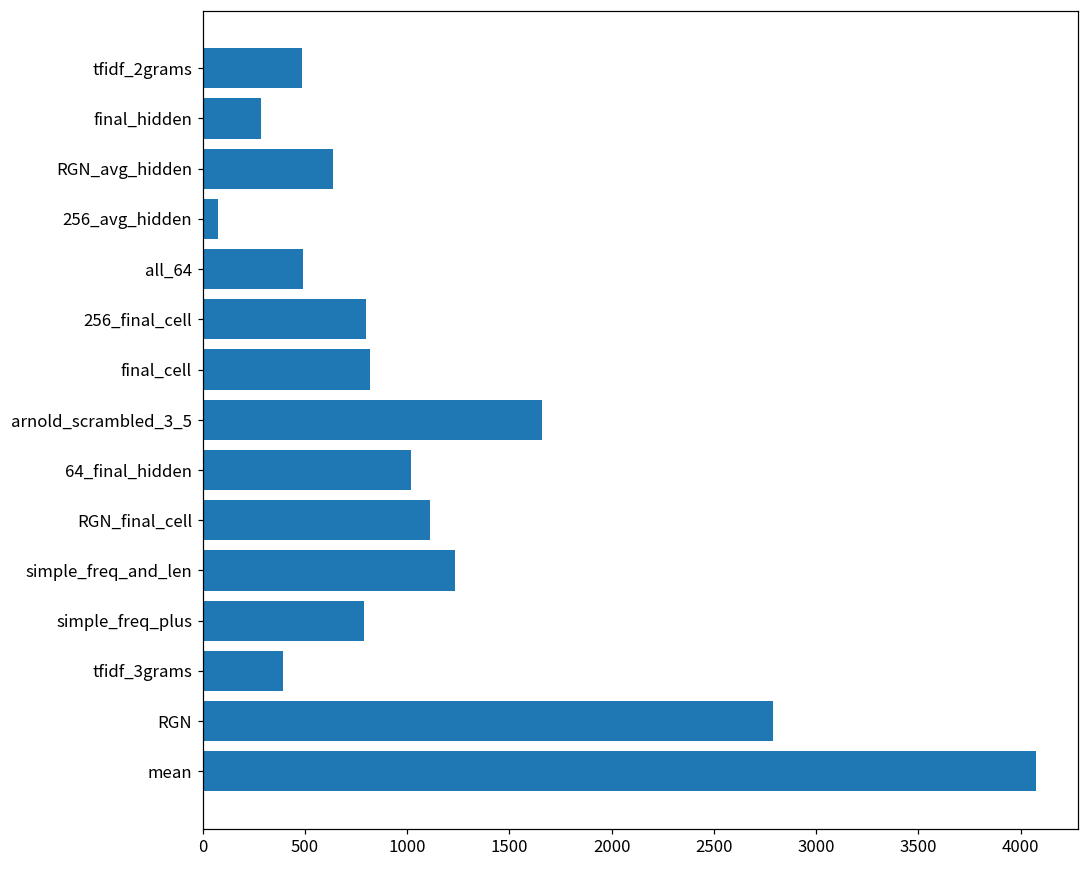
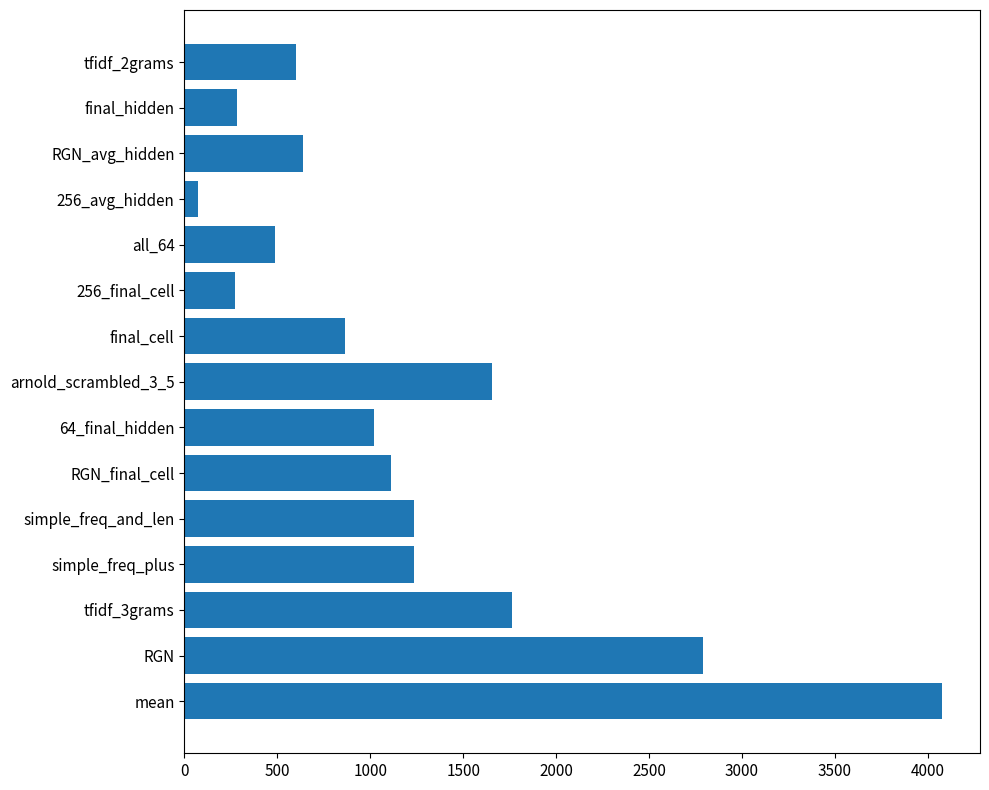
tfidf_2grams: 480 -> 600
256_final_cell: 800 -> 270
final_cell: 820 -> 870
simple_freq_plus: 790 -> 1240
tfidf_3grams: 390 -> 1760
